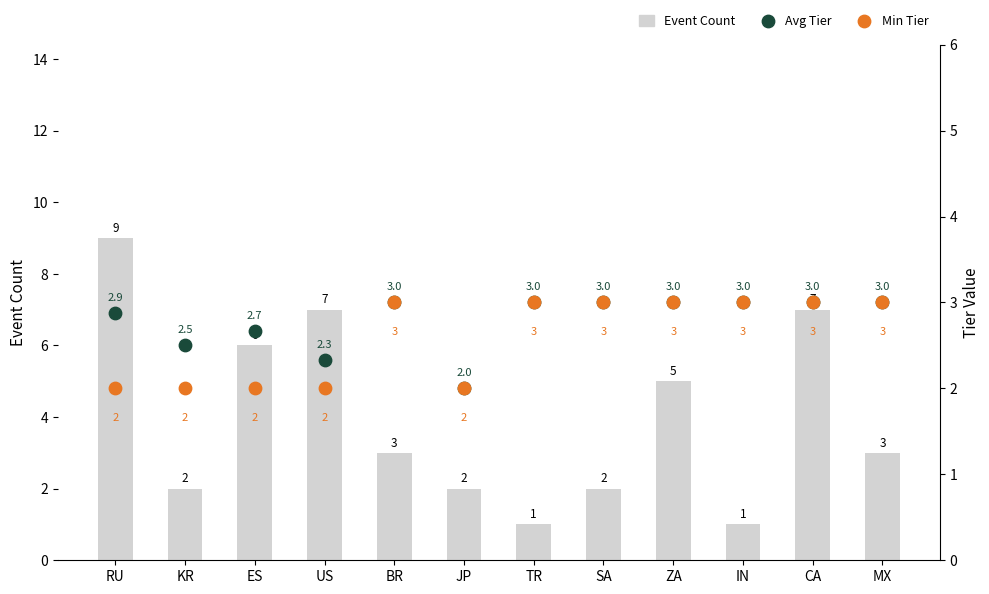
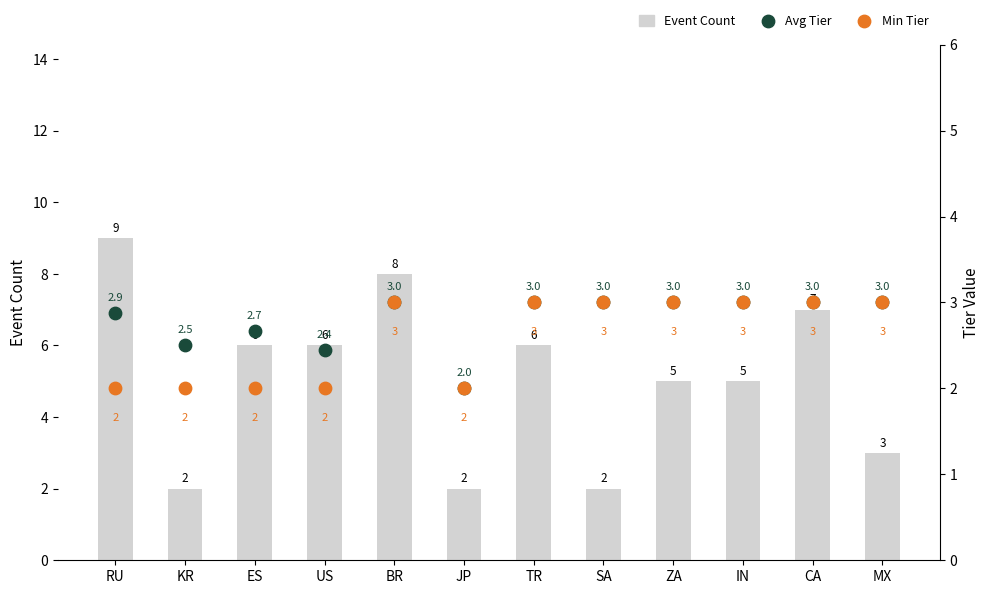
Event Count, US: 7 -> 6
Event Count, BR: 3 -> 8
Event Count, TR: 1 -> 6
Event Count, IN: 1 -> 5
Avg Tier, US: 2.3 -> 2.4
